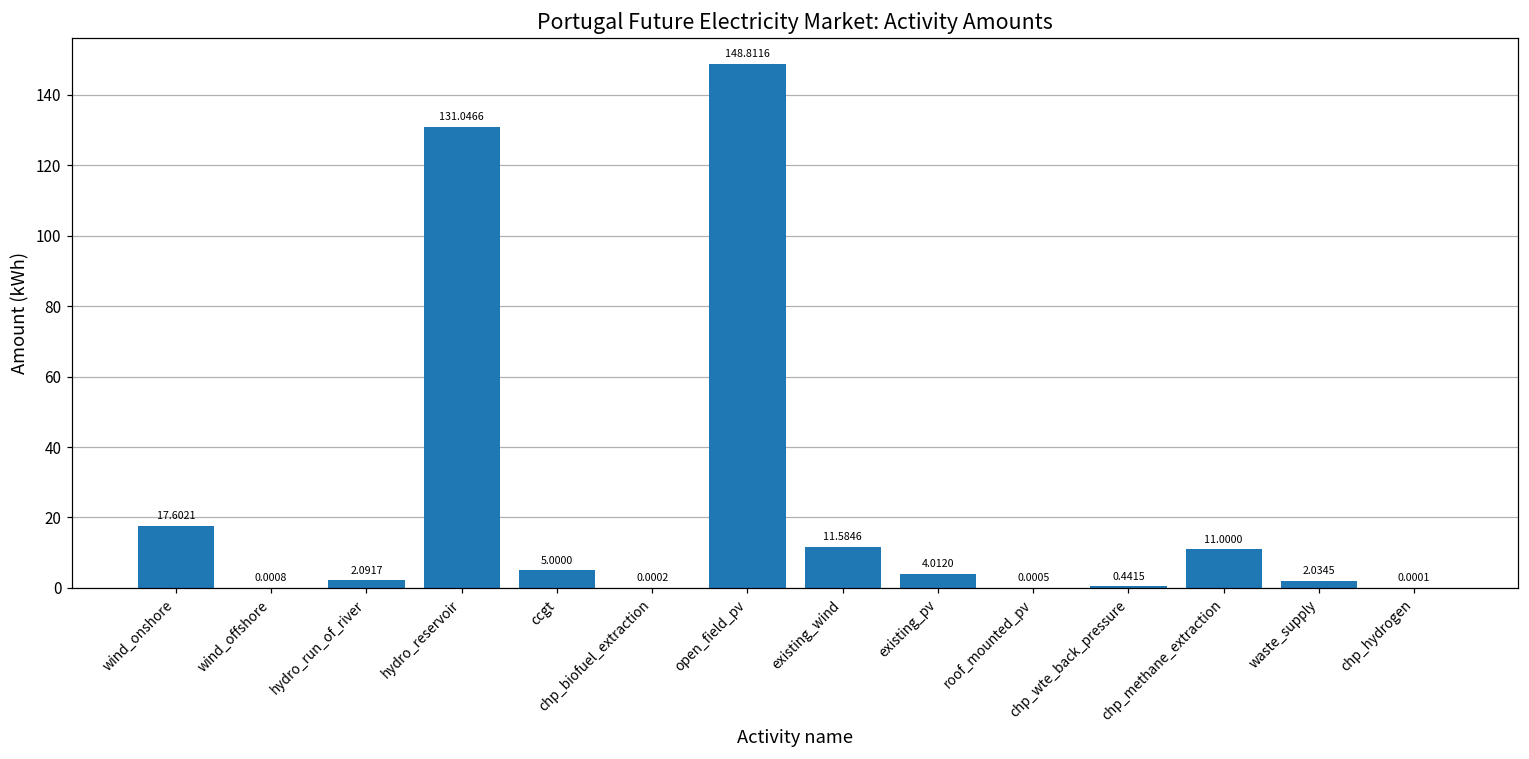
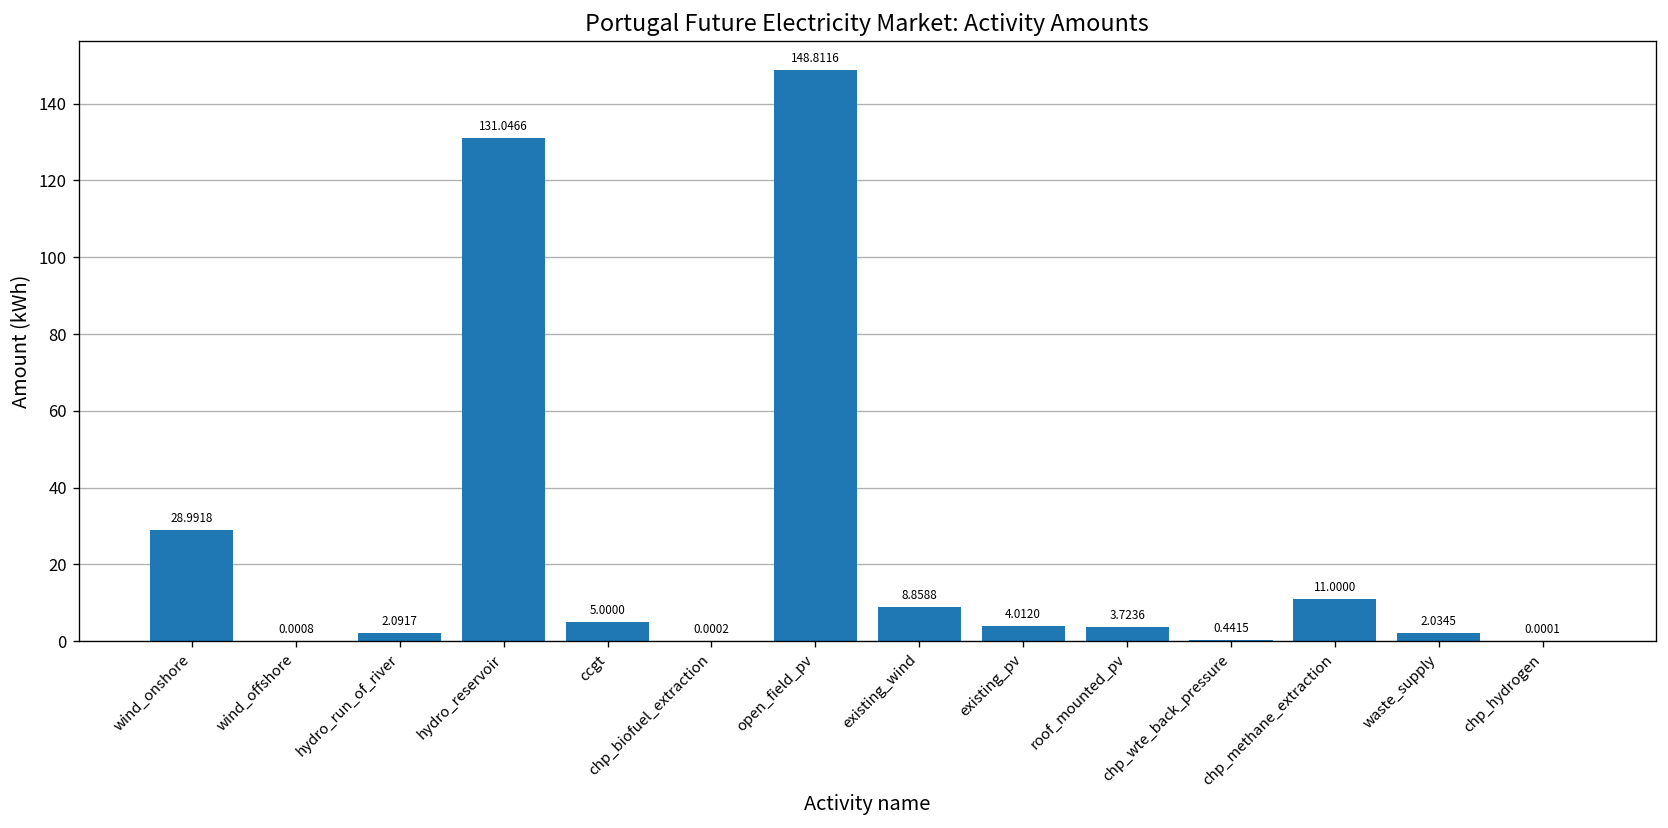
wind_onshore: 17.6021 -> 28.9918
existing_wind: 11.5846 -> 8.8588
roof_mounted_pv: 0.0005 -> 3.7236
